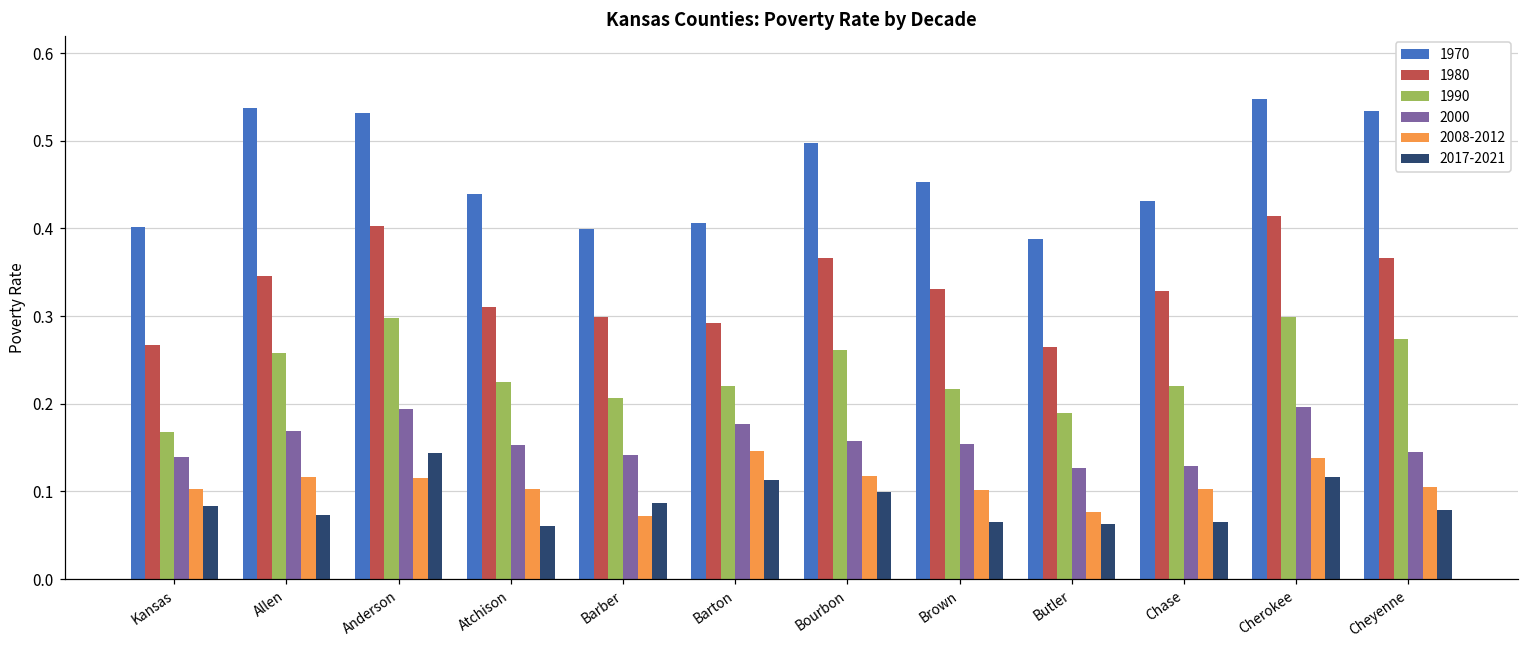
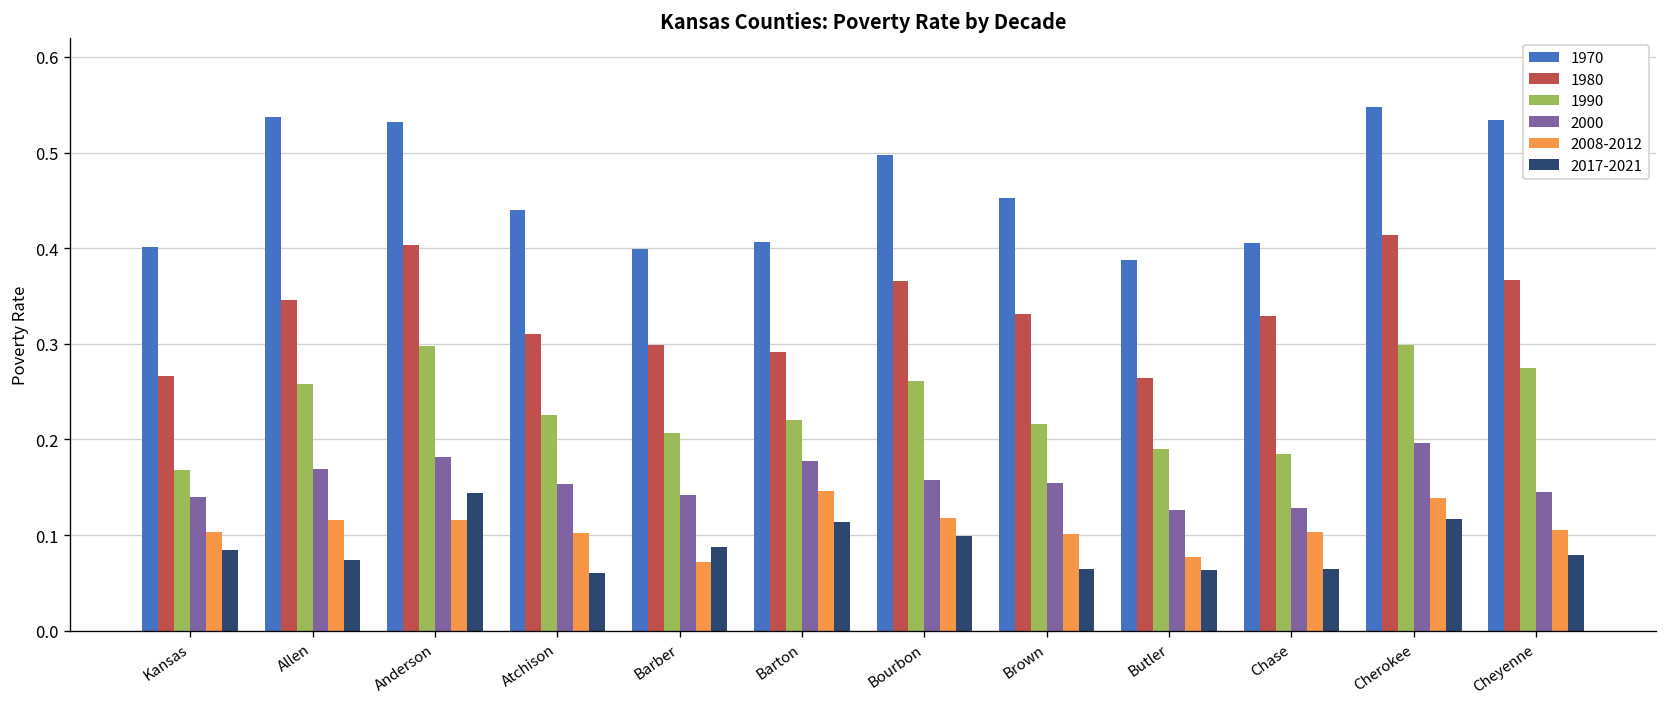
2000, Anderson: 0.19 -> 0.18
1970, Chase: 0.43 -> 0.41
1990, Chase: 0.22 -> 0.18
